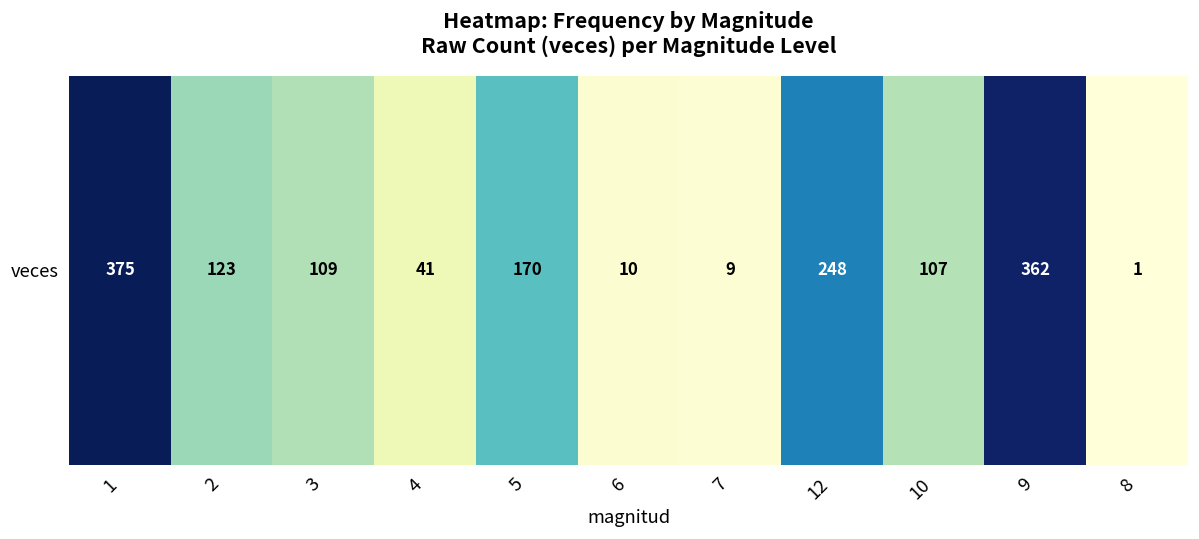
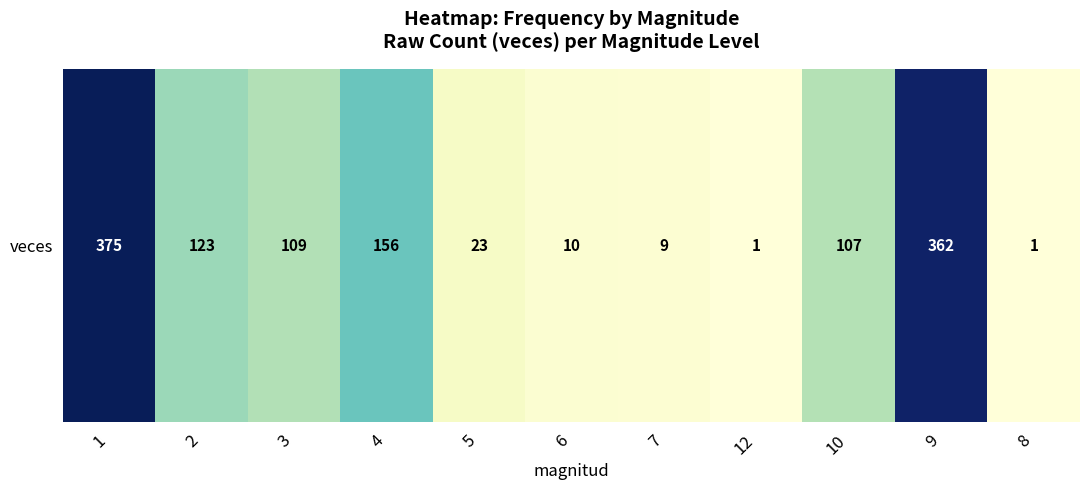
veces, 4: 41 -> 156
veces, 5: 170 -> 23
veces, 12: 248 -> 1
